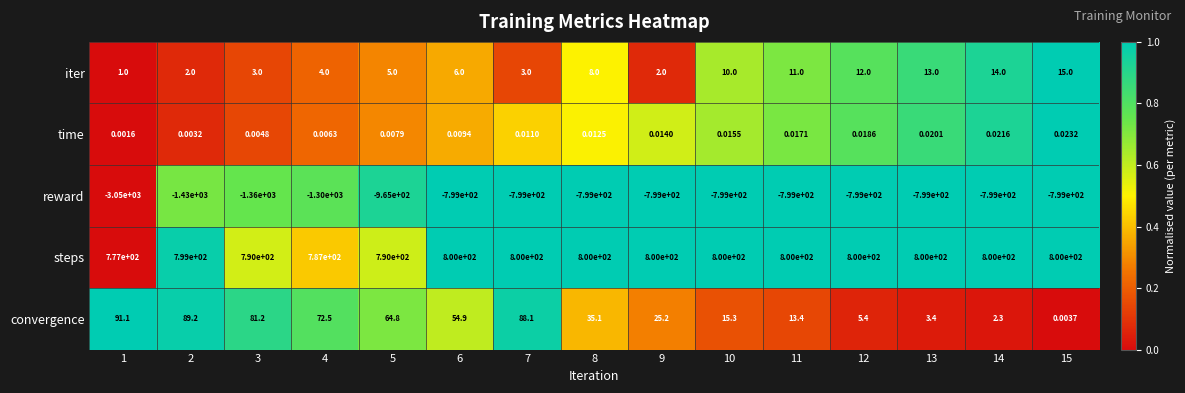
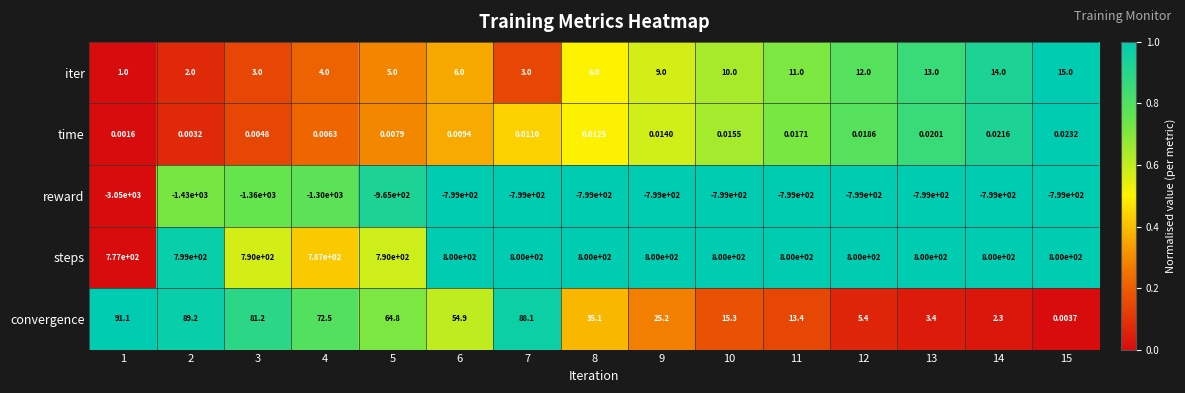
iter, 9: 2.0 -> 9.0
